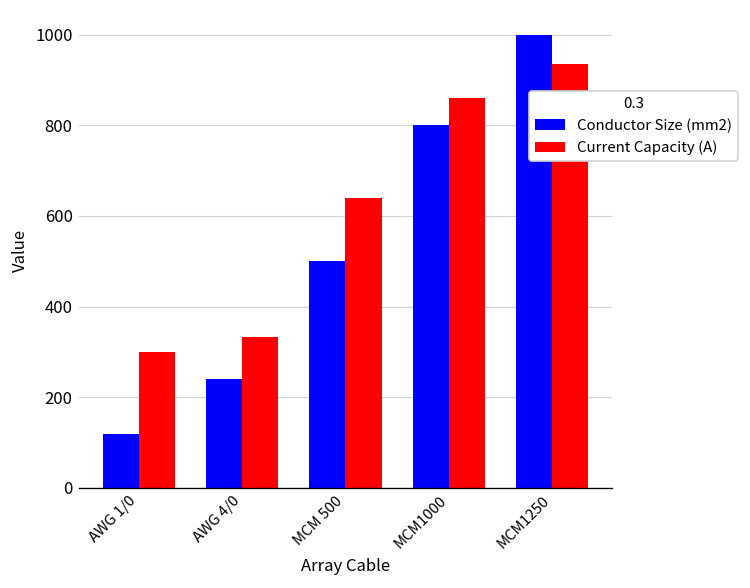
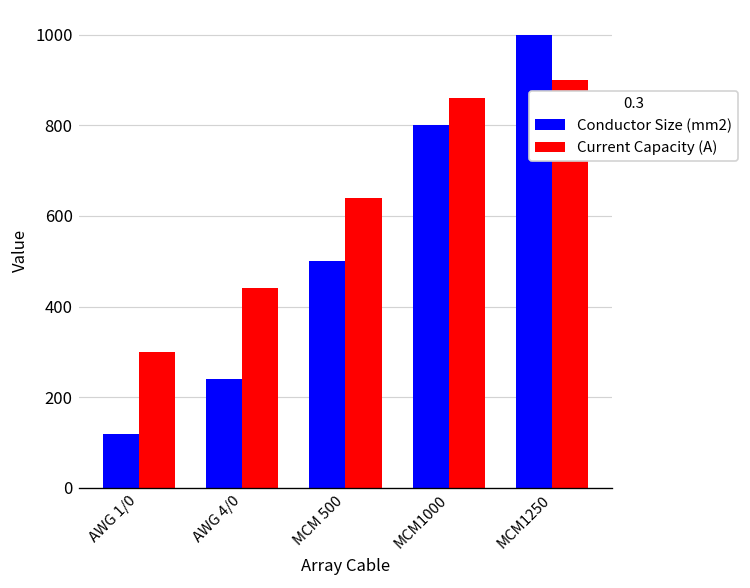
Current Capacity (A), AWG 4/0: 330 -> 440
Current Capacity (A), MCM1250: 940 -> 900
